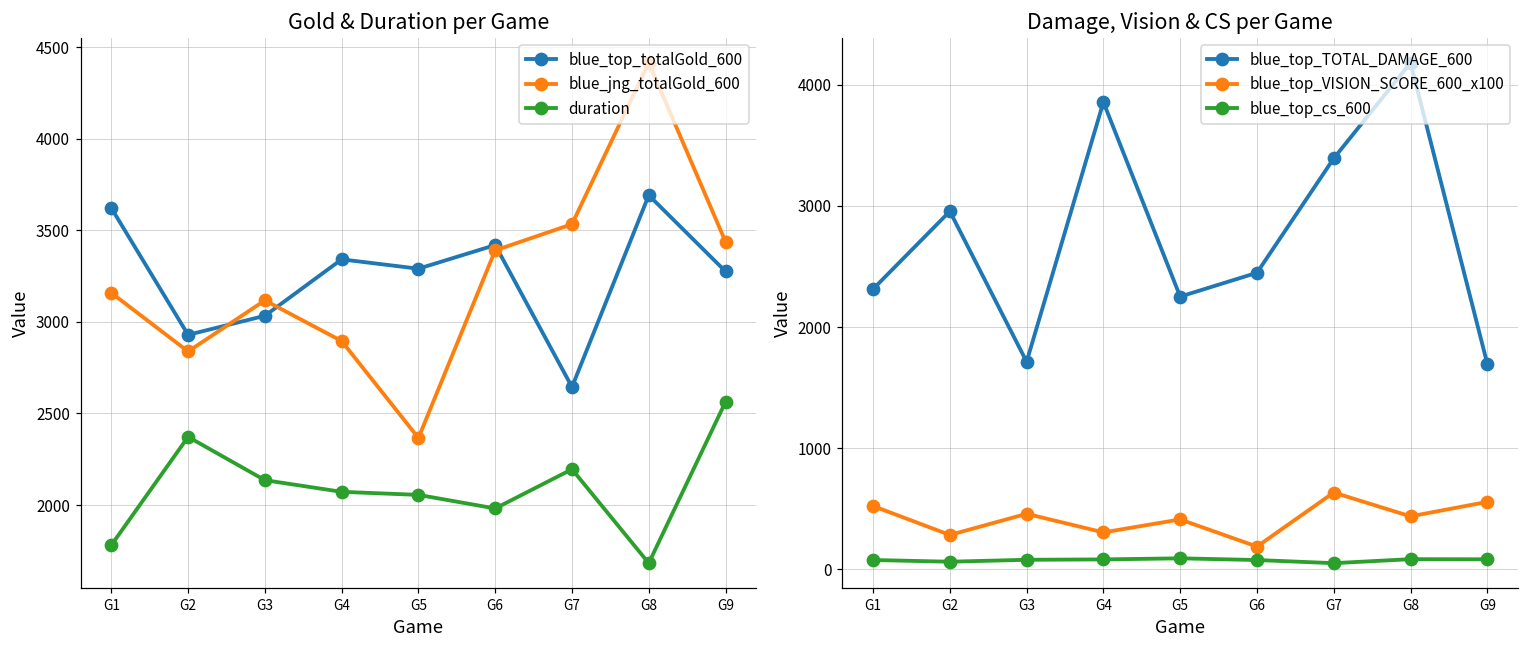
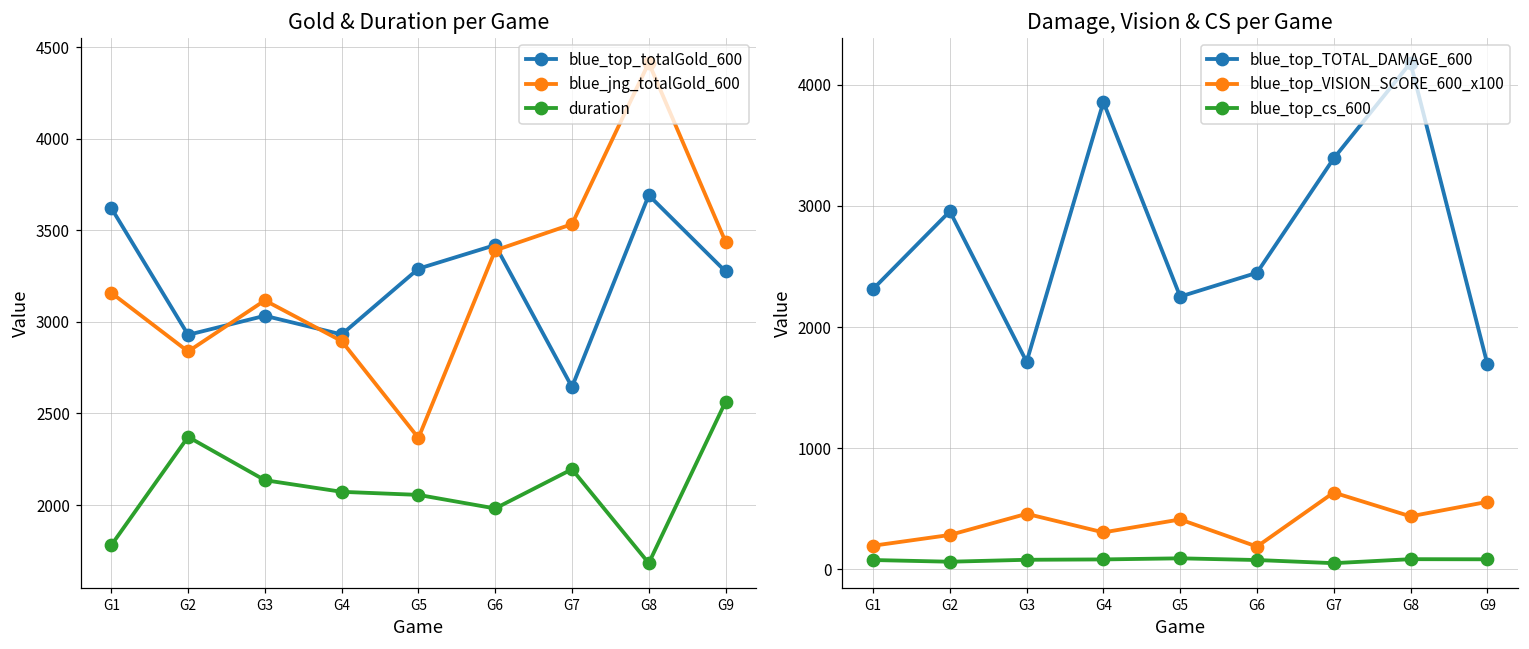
Gold & Duration per Game, blue_top_totalGold_600, G4: 3340 -> 2930
Damage, Vision & CS per Game, blue_top_VISION_SCORE_600_x100, G1: 520 -> 200
